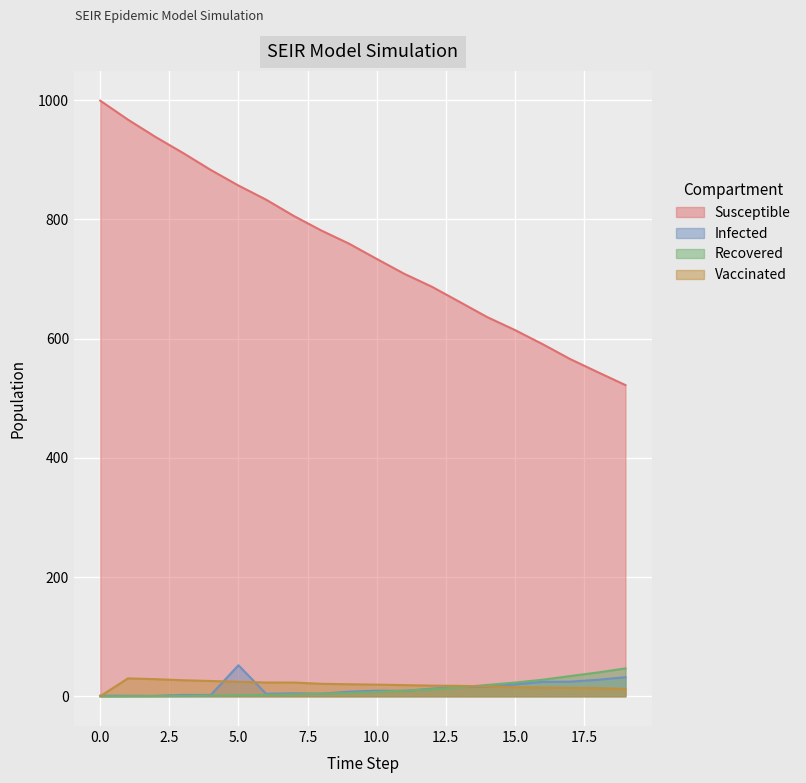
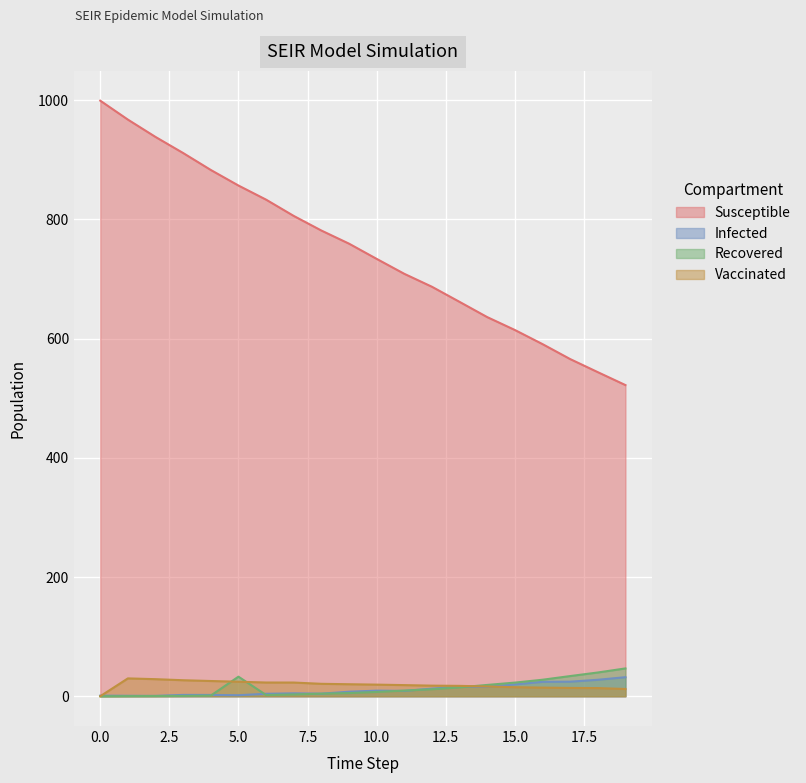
Infected, 5.0: 50 -> 0
Recovered, 5.0: 0 -> 30
